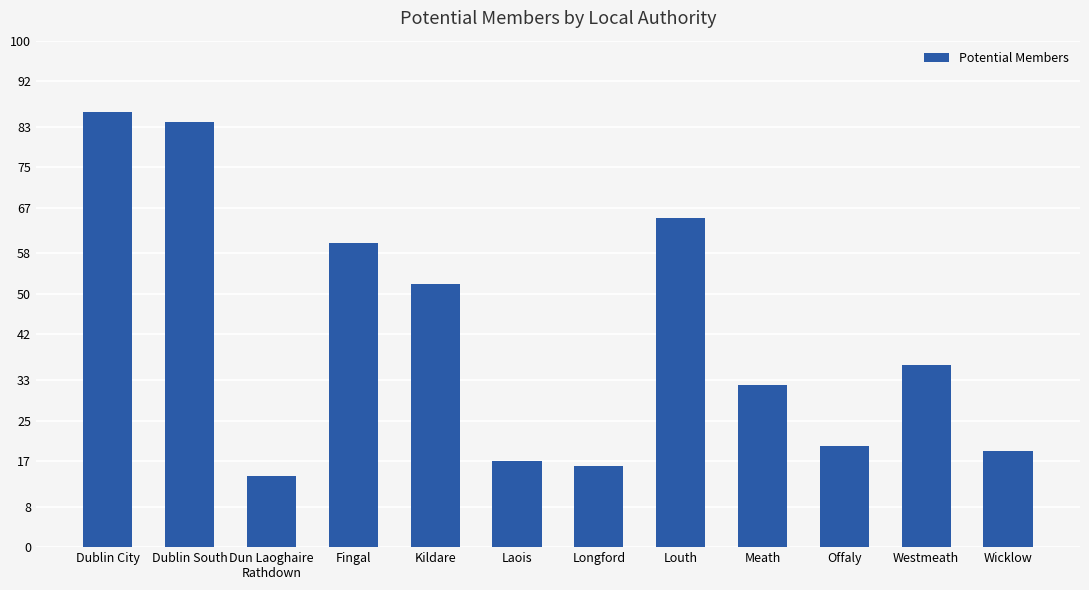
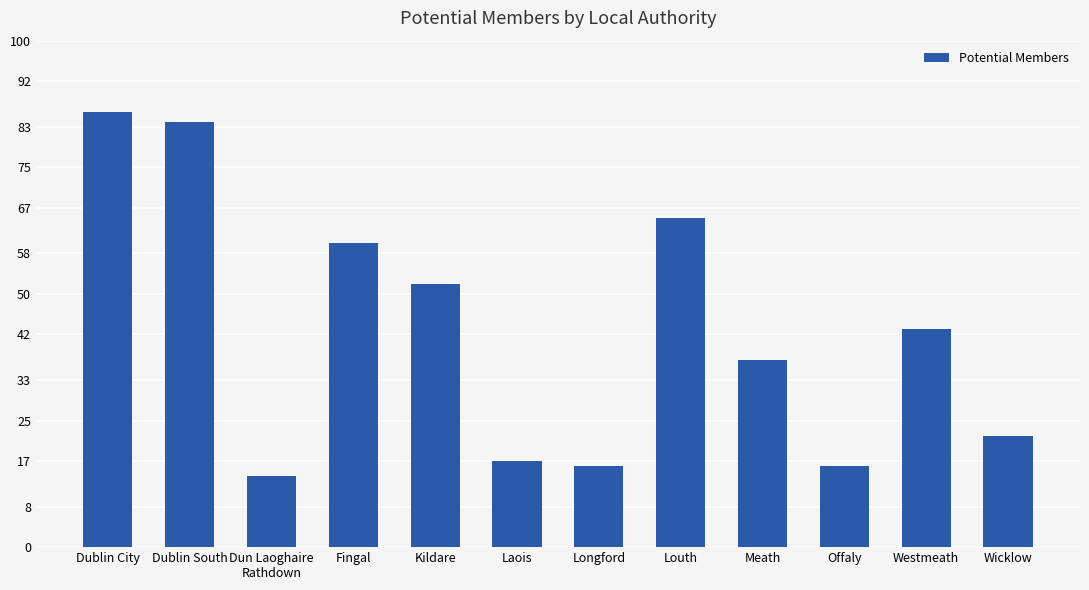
Meath: 32 -> 37
Offaly: 20 -> 16
Westmeath: 36 -> 43
Wicklow: 19 -> 22
